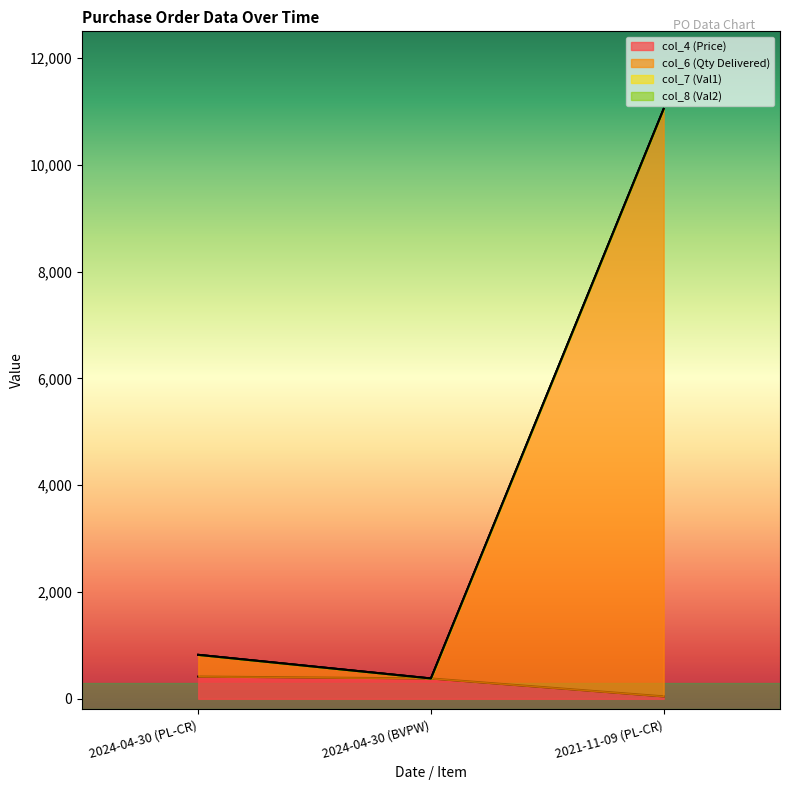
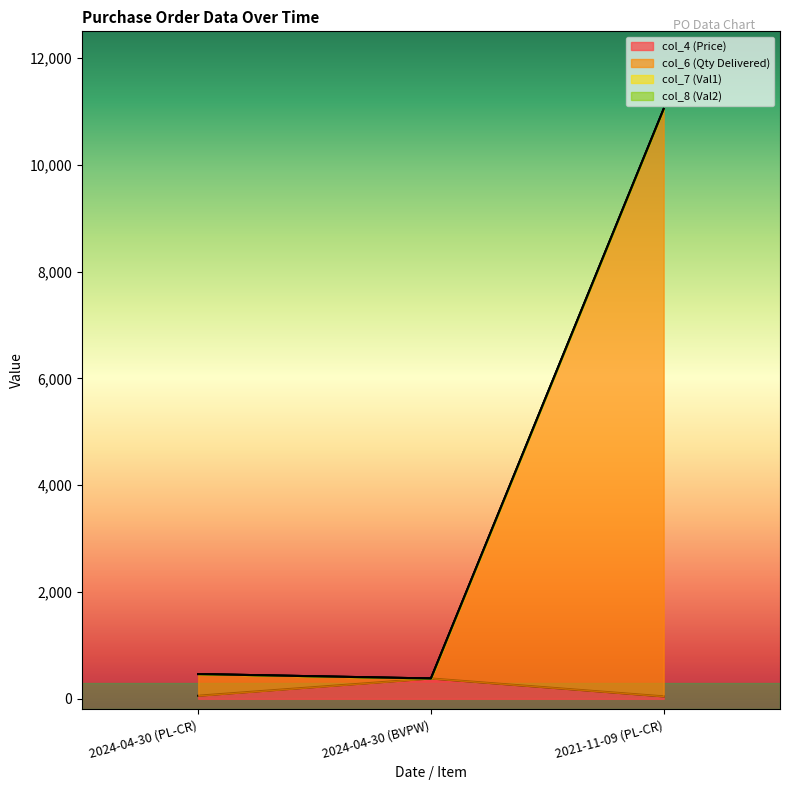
col_4 (Price), 2024-04-30 (PL-CR): 400 -> 100
